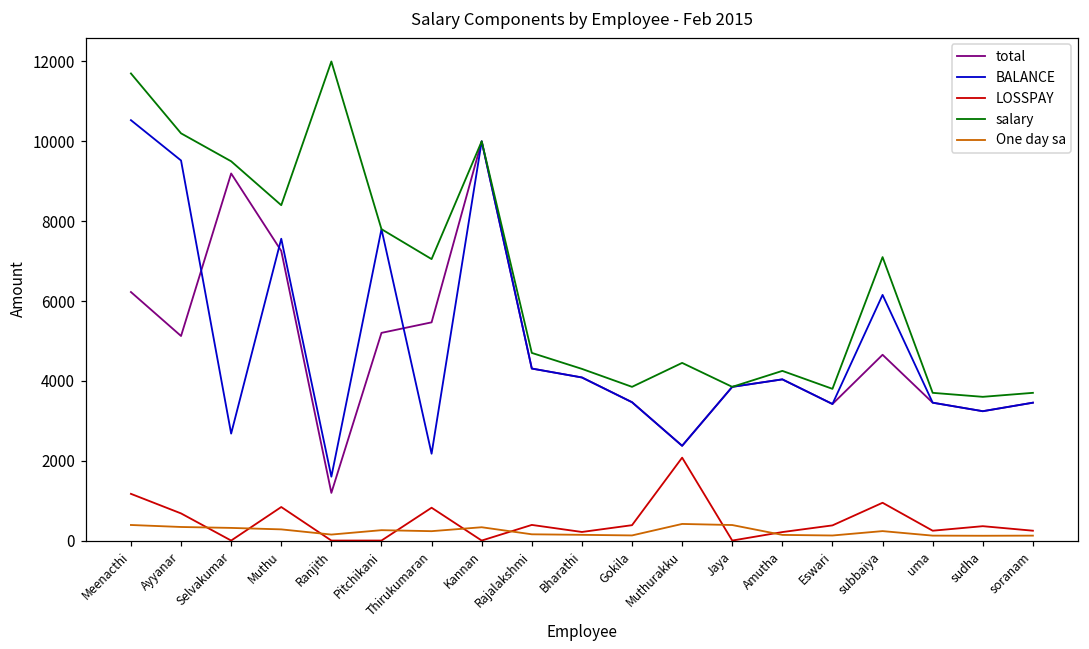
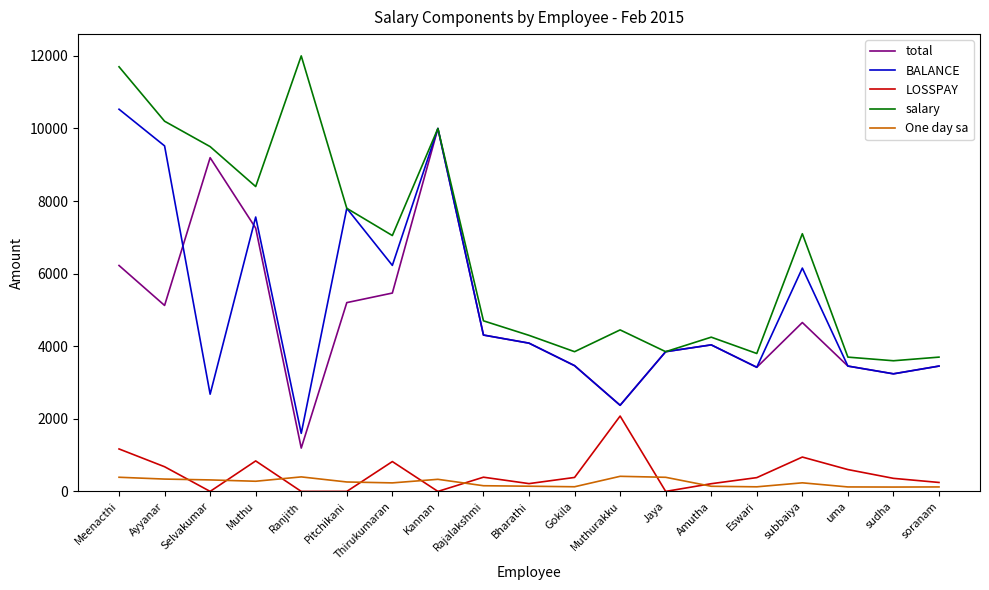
One day sa, Ranjith: 200 -> 400
BALANCE, Thirukumaran: 2200 -> 6200
LOSSPAY, uma: 200 -> 600
